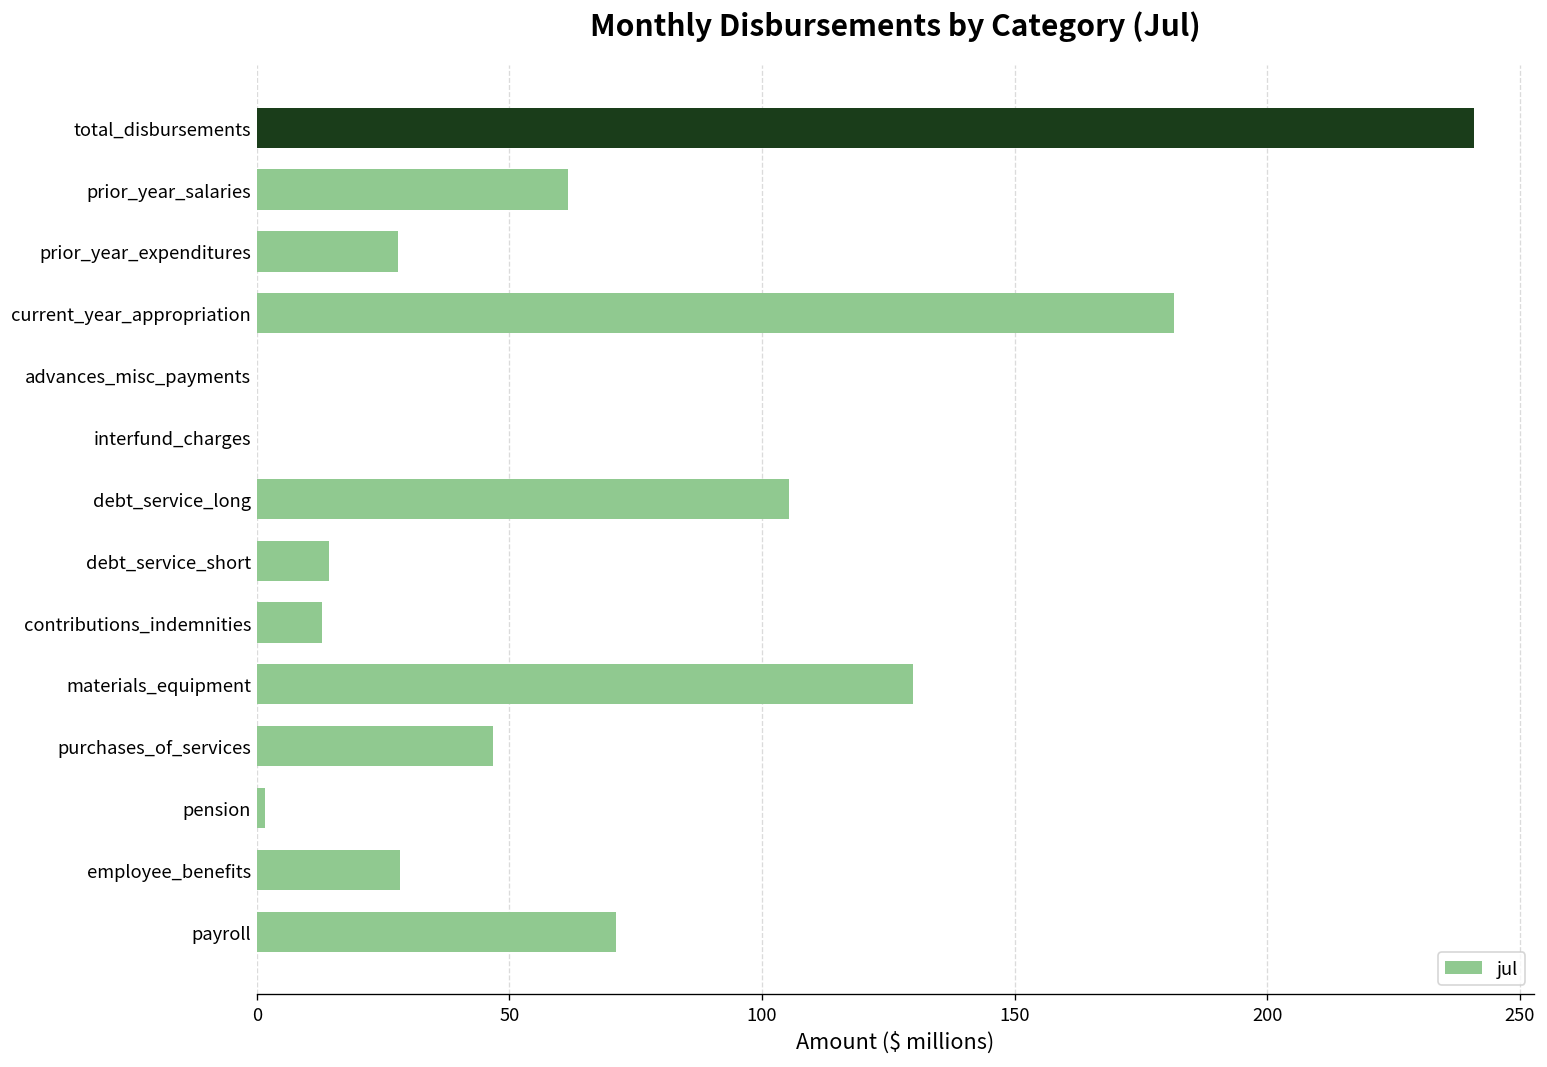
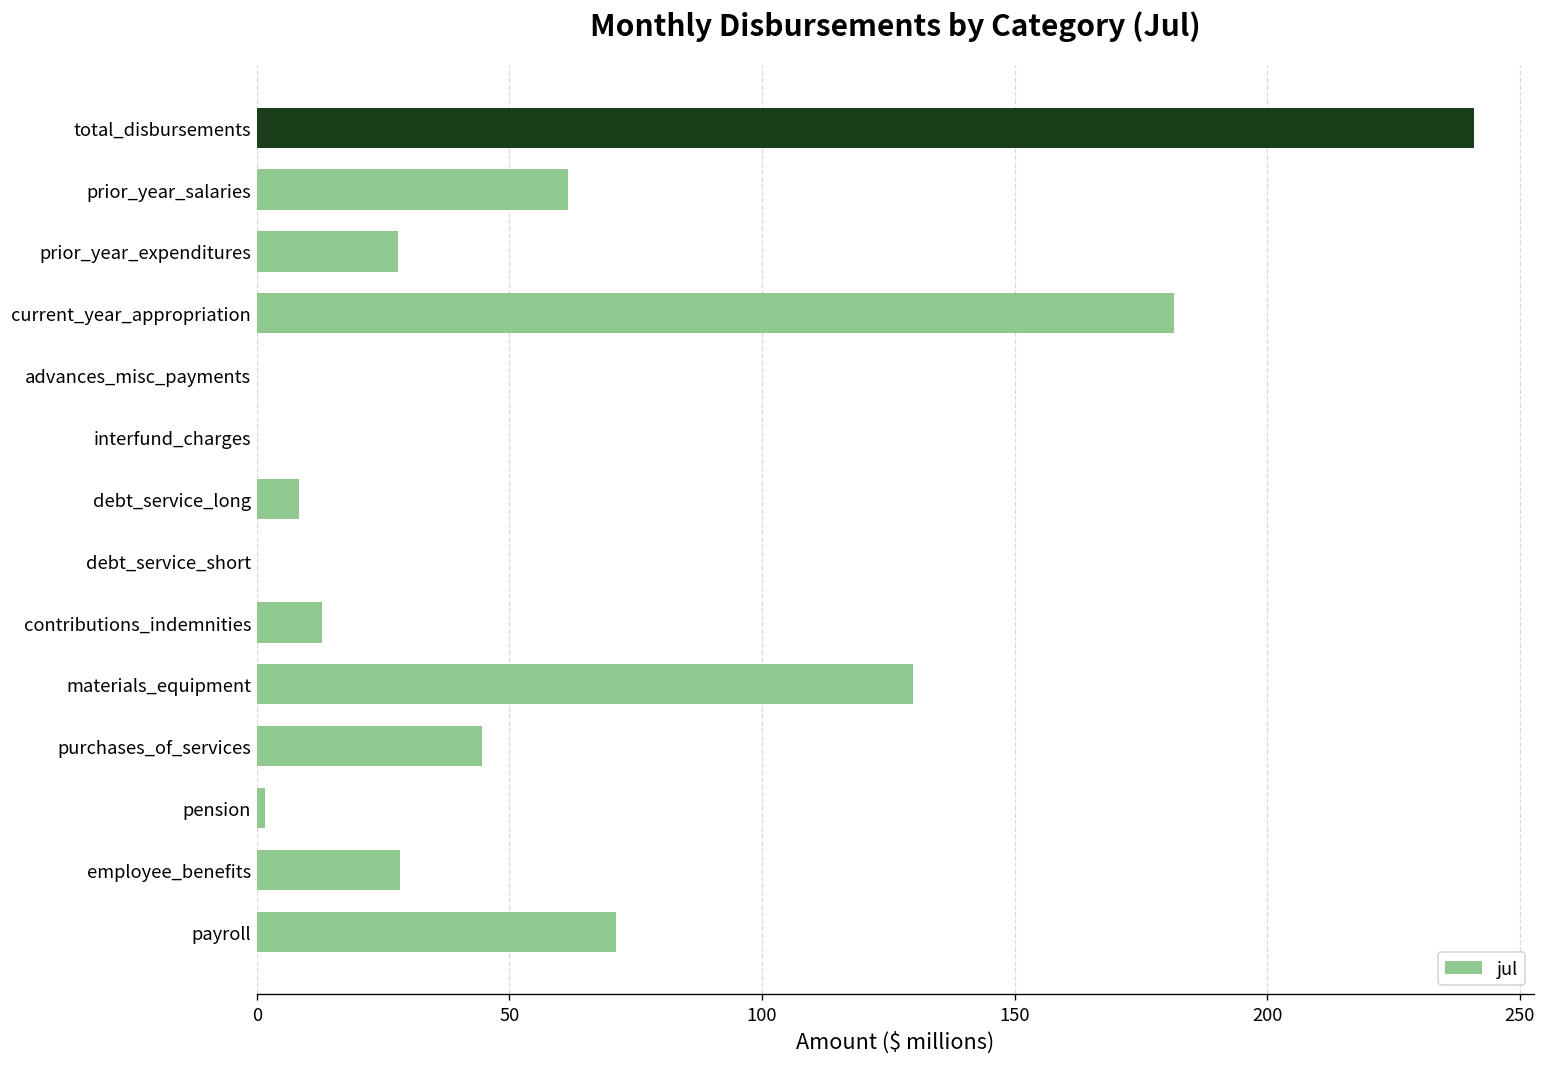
debt_service_long: 105 -> 8
debt_service_short: 14 -> 0
purchases_of_services: 47 -> 45
